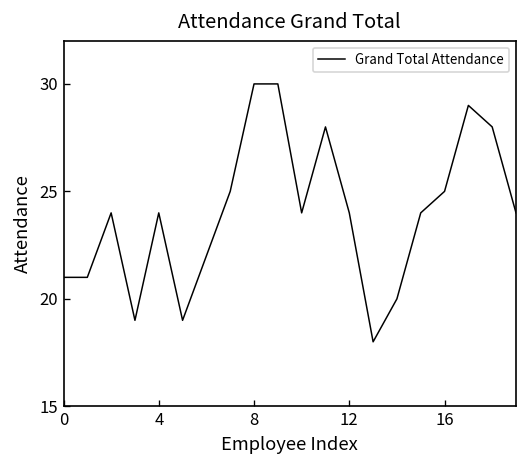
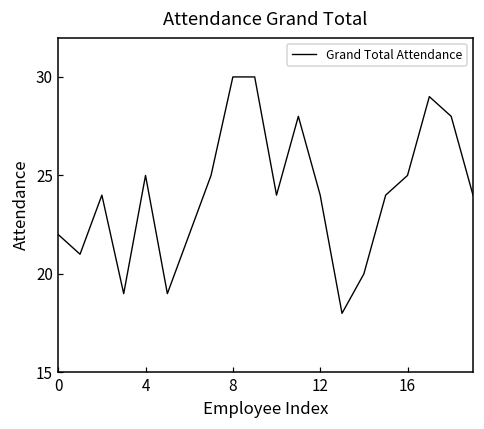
0: 21 -> 22
4: 24 -> 25
